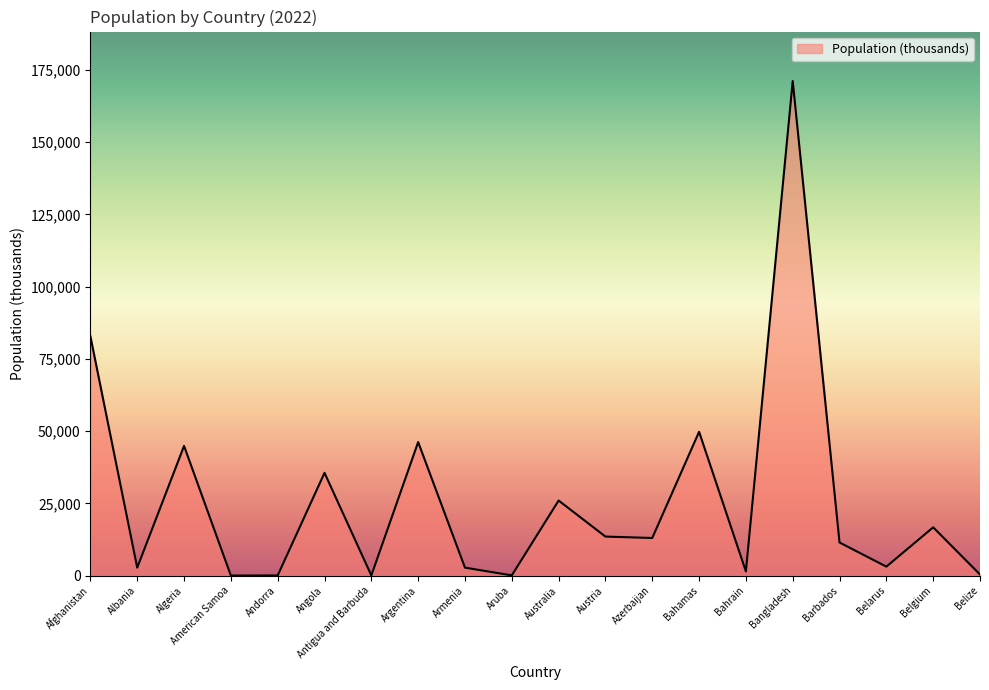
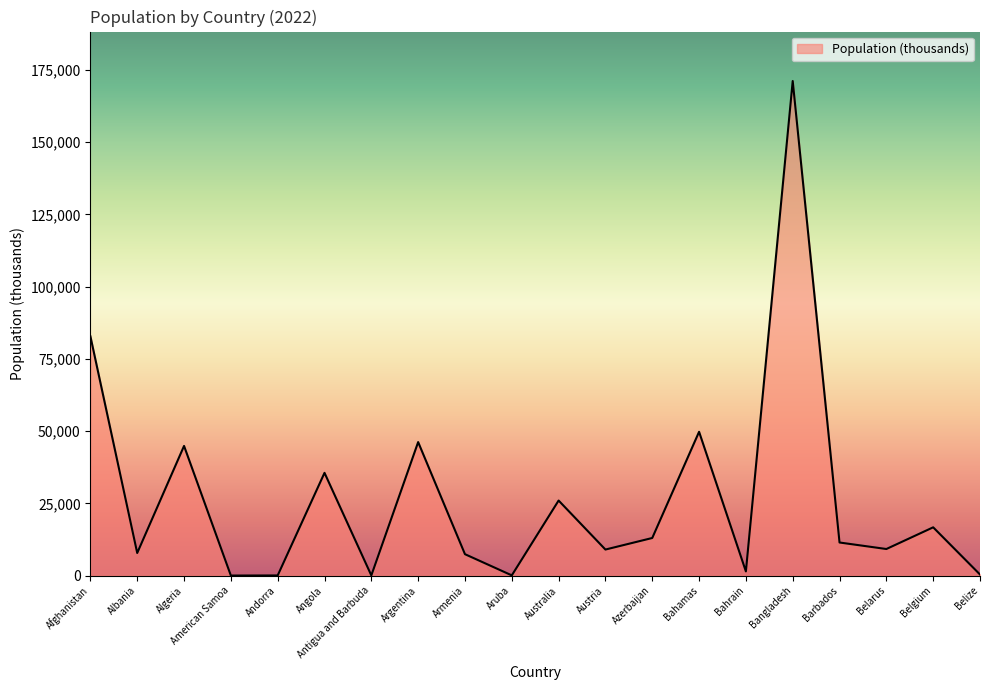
Albania: 3,000 -> 8,000
Armenia: 3,000 -> 7,000
Austria: 14,000 -> 9,000
Belarus: 3,000 -> 9,000
